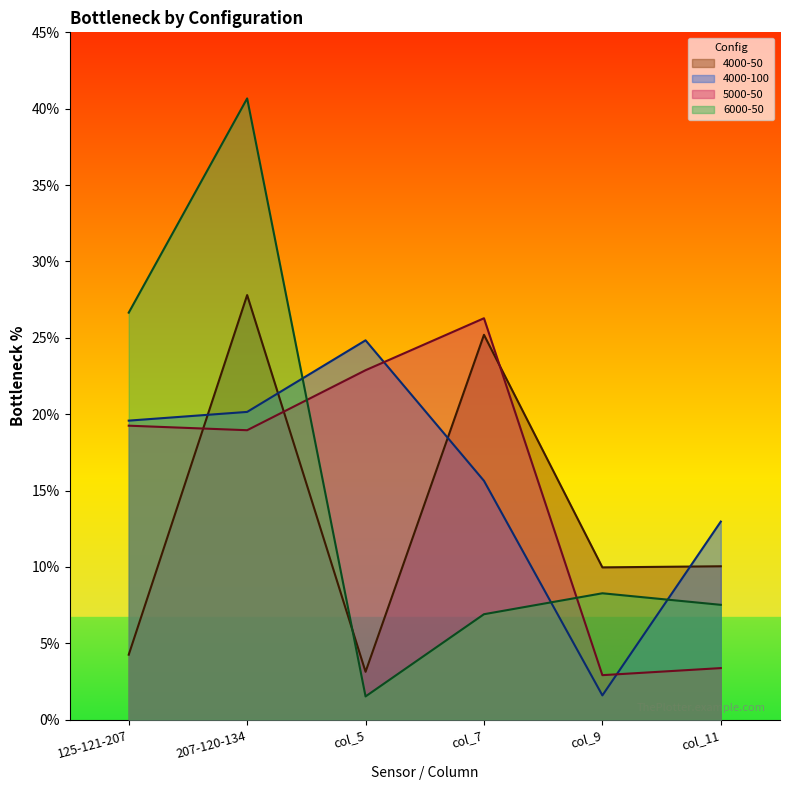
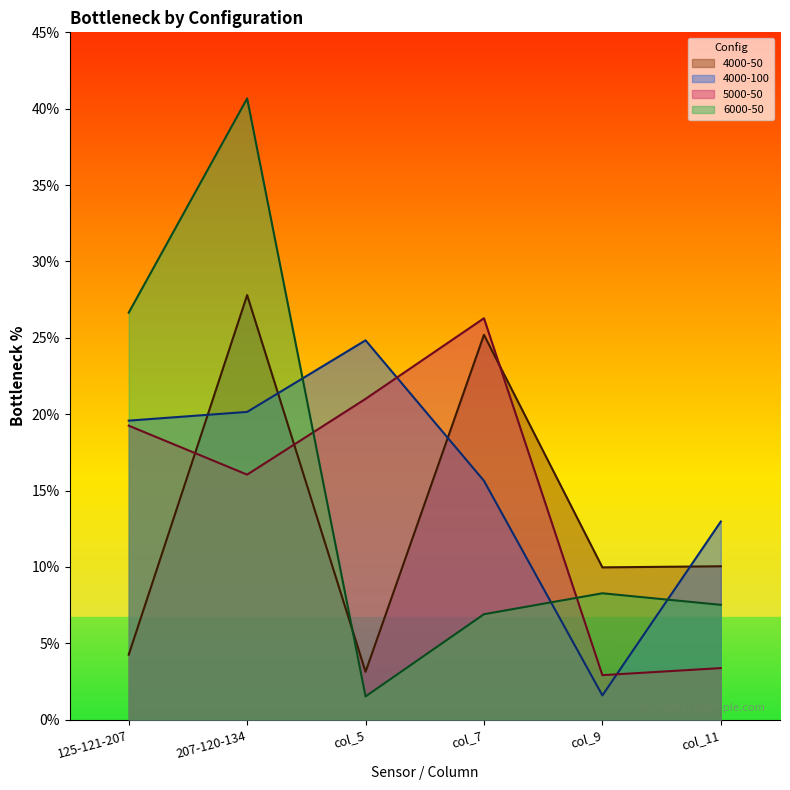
5000-50, 207-120-134: 18.9% -> 16.0%
5000-50, col_5: 22.9% -> 21.0%
